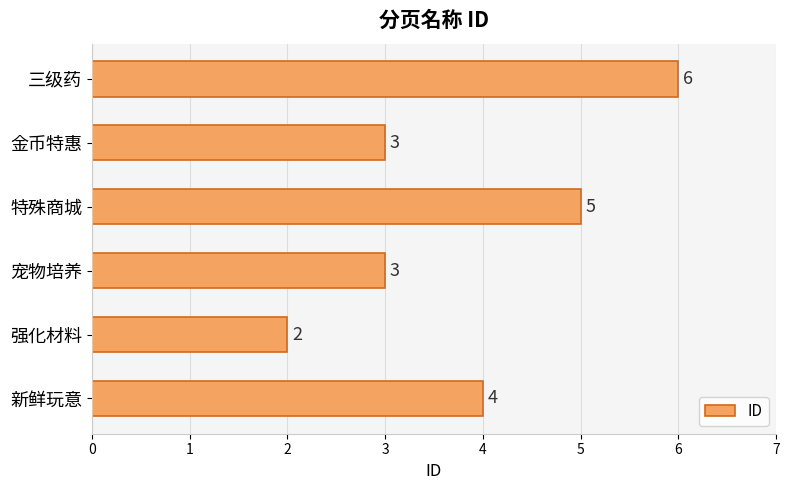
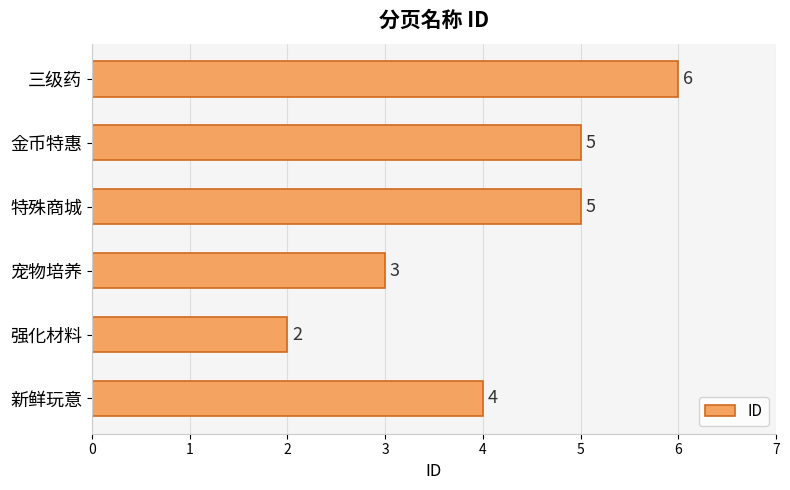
金币特惠: 3 -> 5
